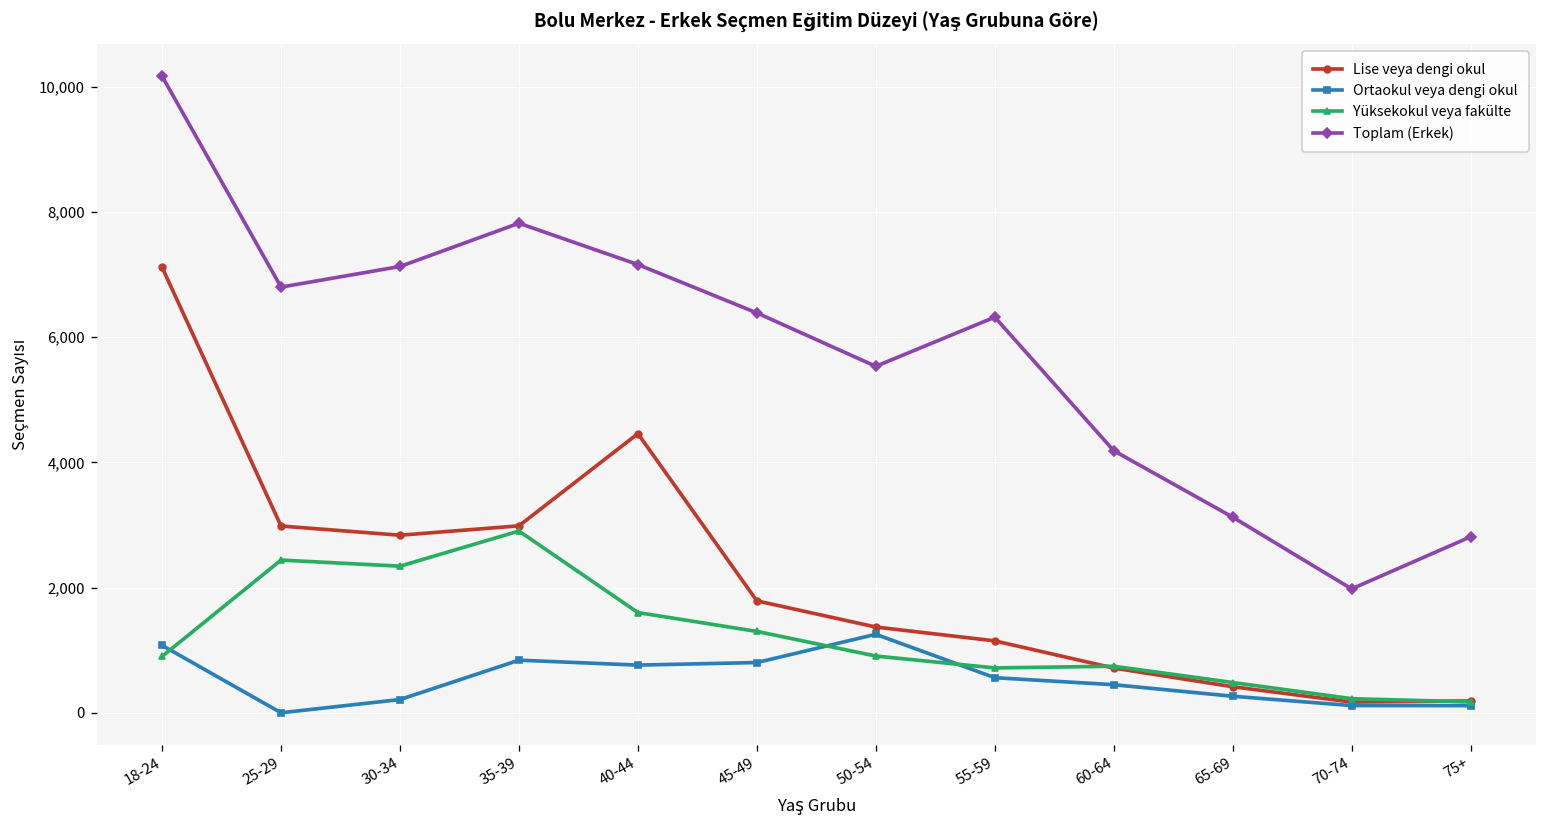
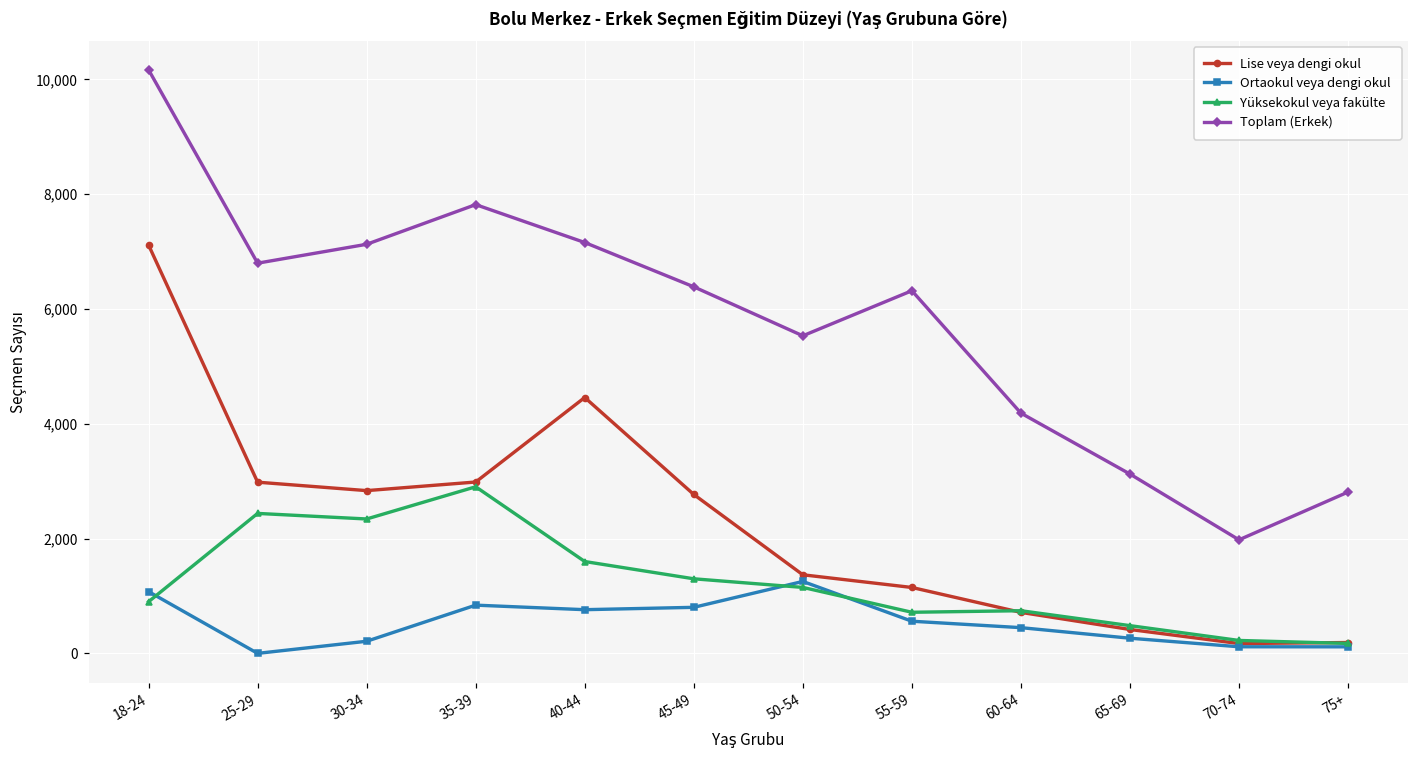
Lise veya dengi okul, 45-49: 1,800 -> 2,800
Yüksekokul veya fakülte, 50-54: 900 -> 1,200
